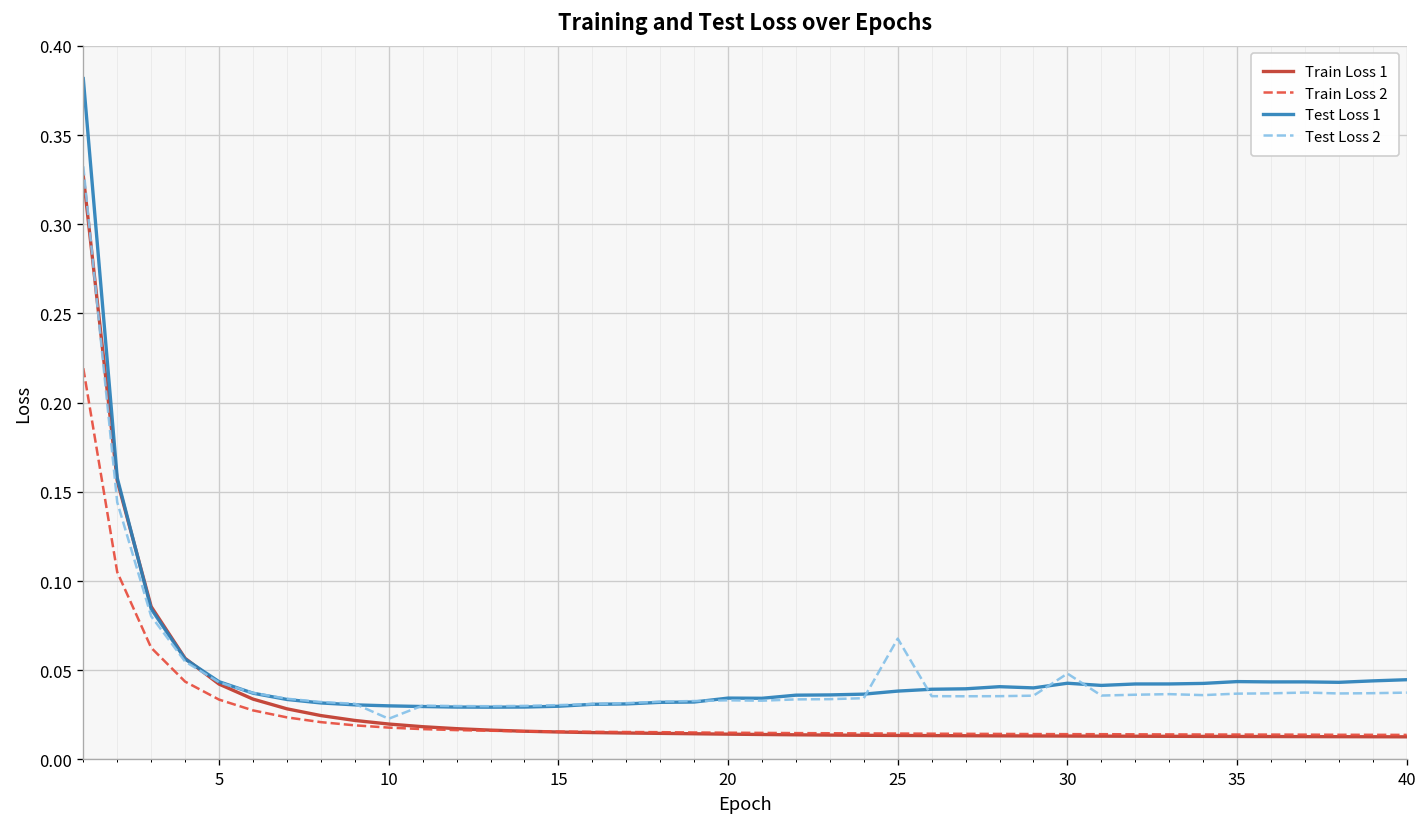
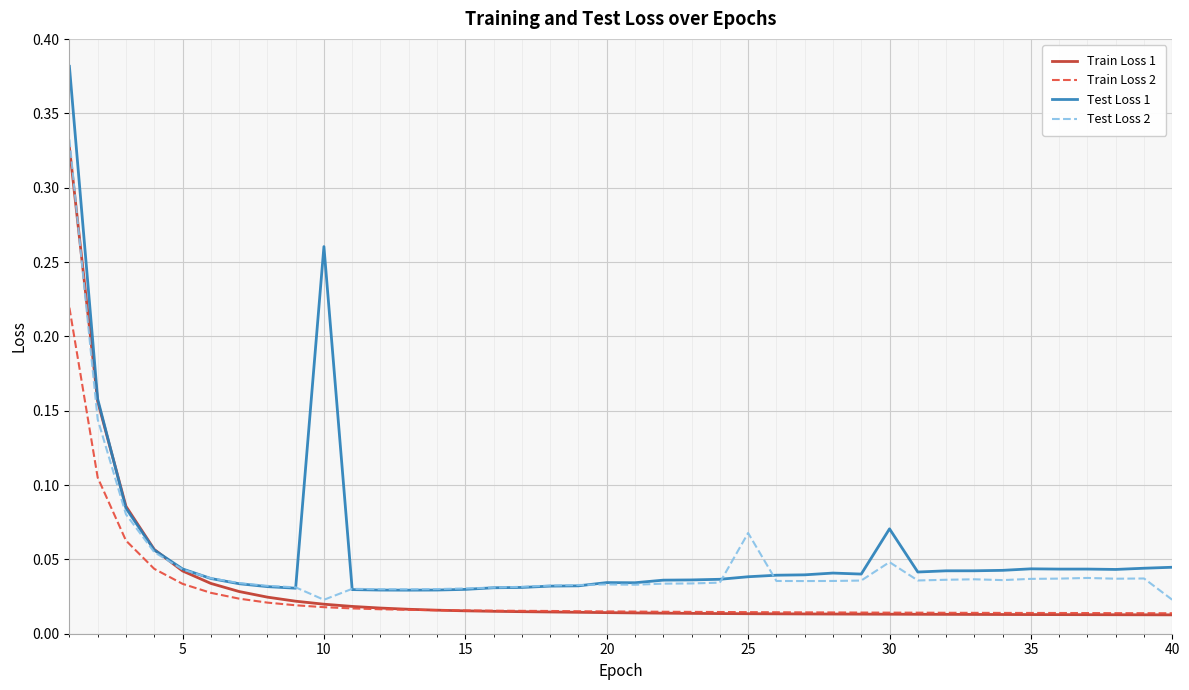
Test Loss 1, 10: 0.030 -> 0.260
Test Loss 1, 30: 0.043 -> 0.071
Test Loss 2, 40: 0.037 -> 0.023
